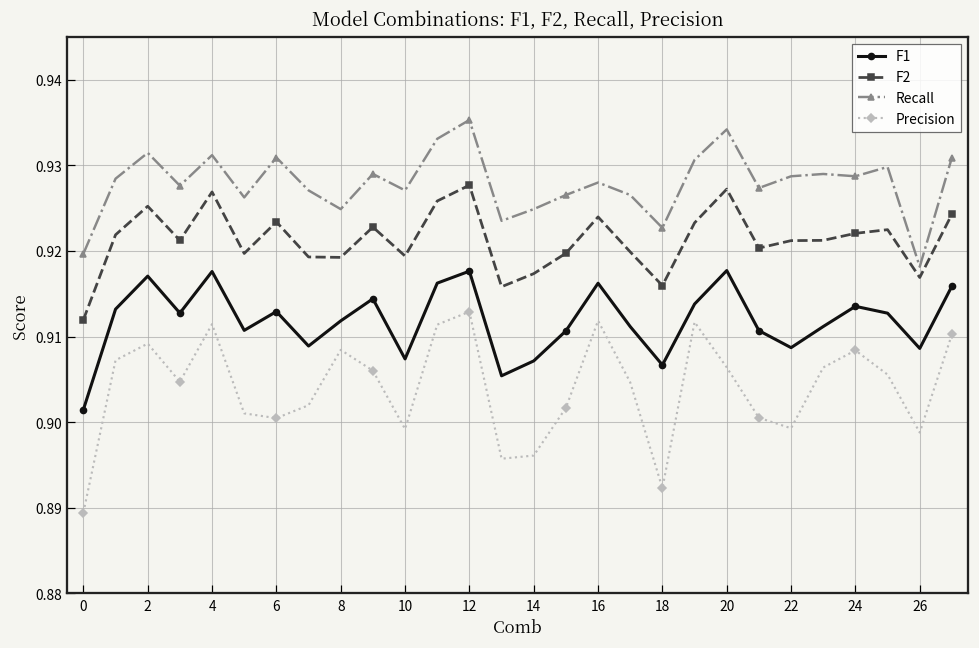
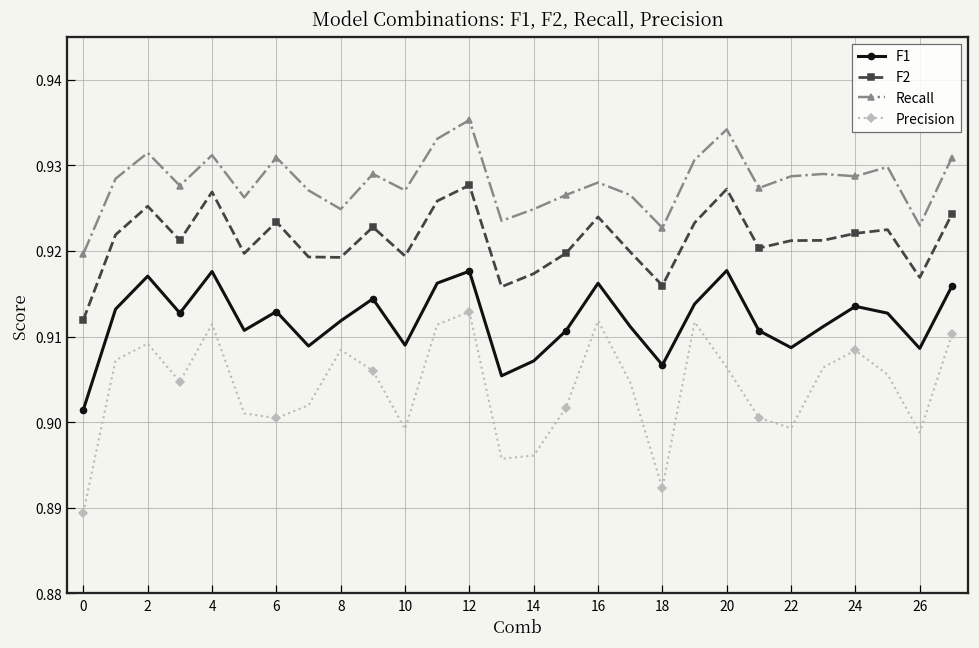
F1, 10: 0.907 -> 0.909
Recall, 26: 0.918 -> 0.923
